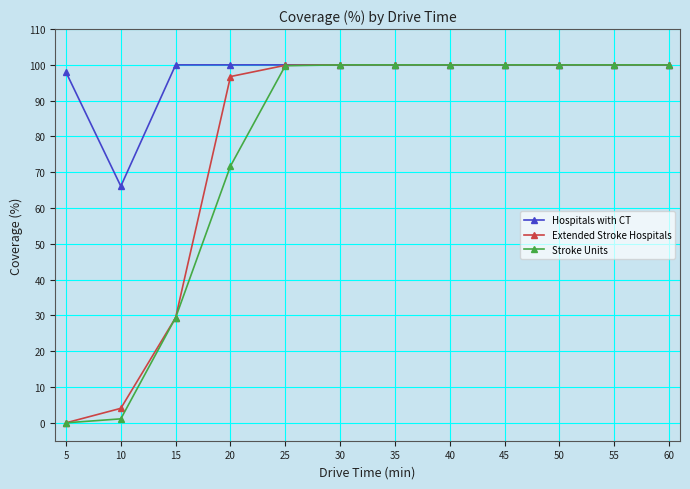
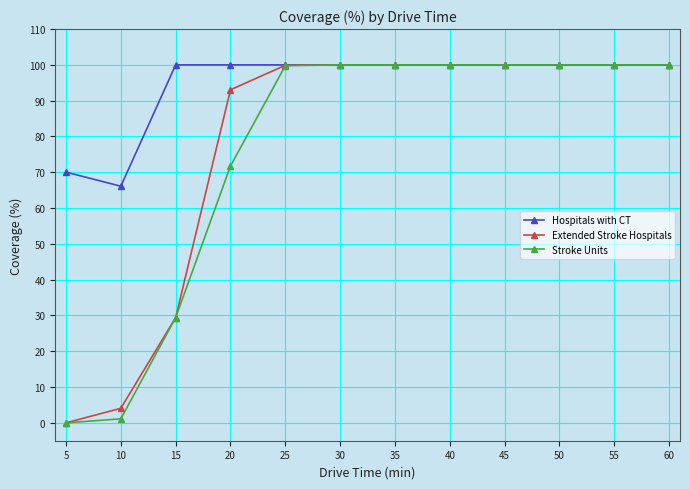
Hospitals with CT, 5: 98 -> 70
Extended Stroke Hospitals, 20: 97 -> 93
